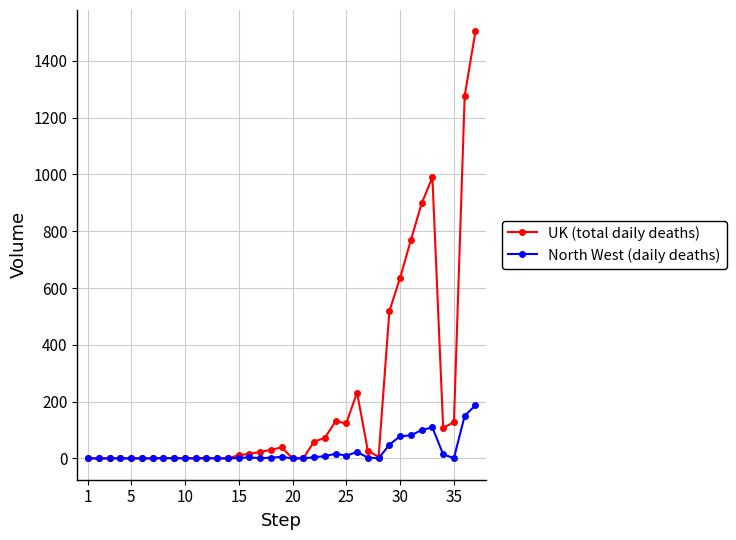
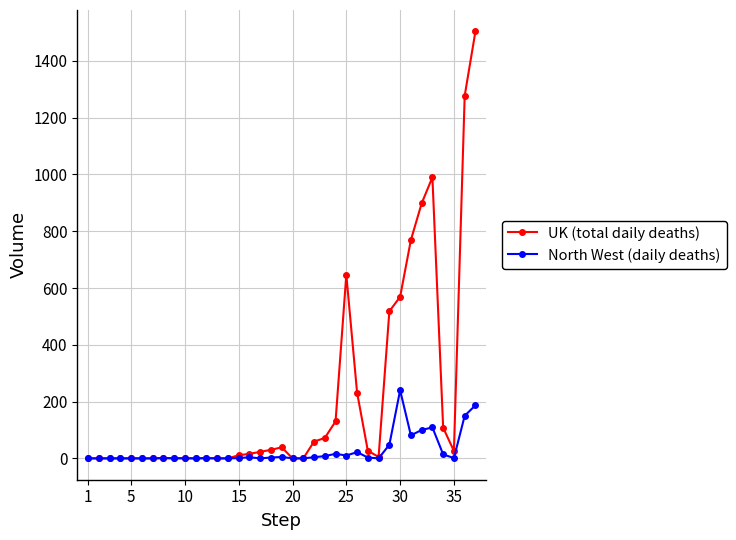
UK (total daily deaths), 25: 120 -> 650
UK (total daily deaths), 30: 640 -> 570
North West (daily deaths), 30: 80 -> 240
UK (total daily deaths), 35: 130 -> 30
